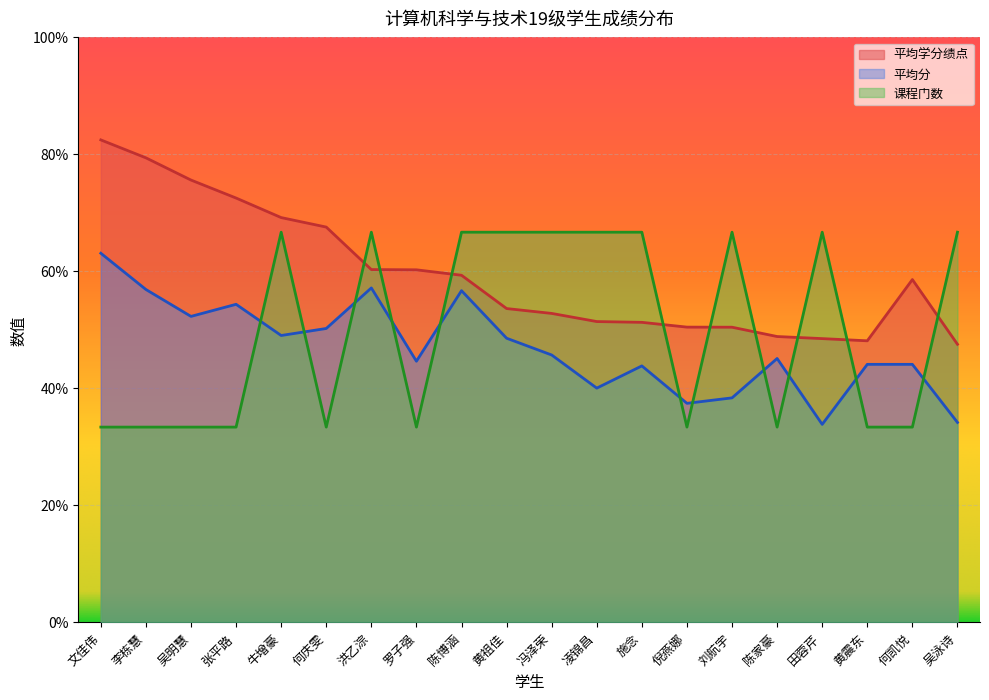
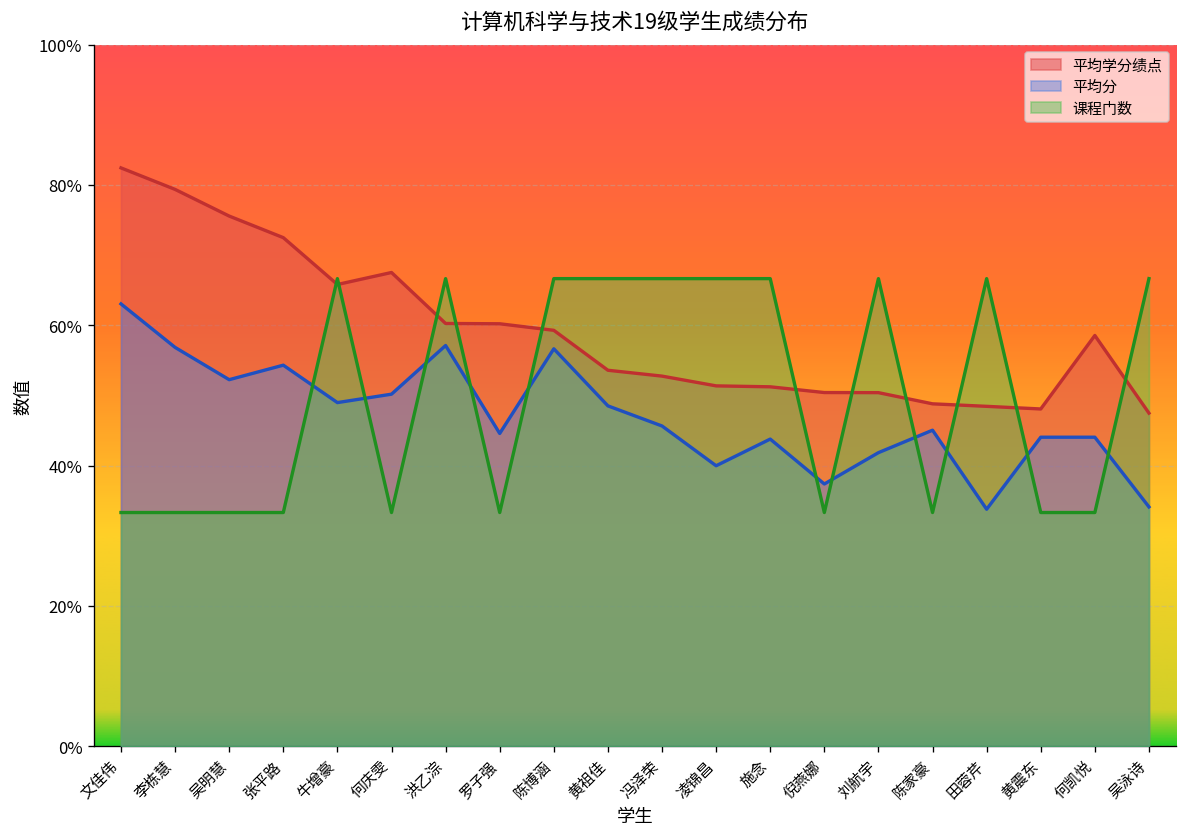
平均学分绩点, 牛增豪: 69% -> 66%
平均分, 刘航宇: 38% -> 42%
